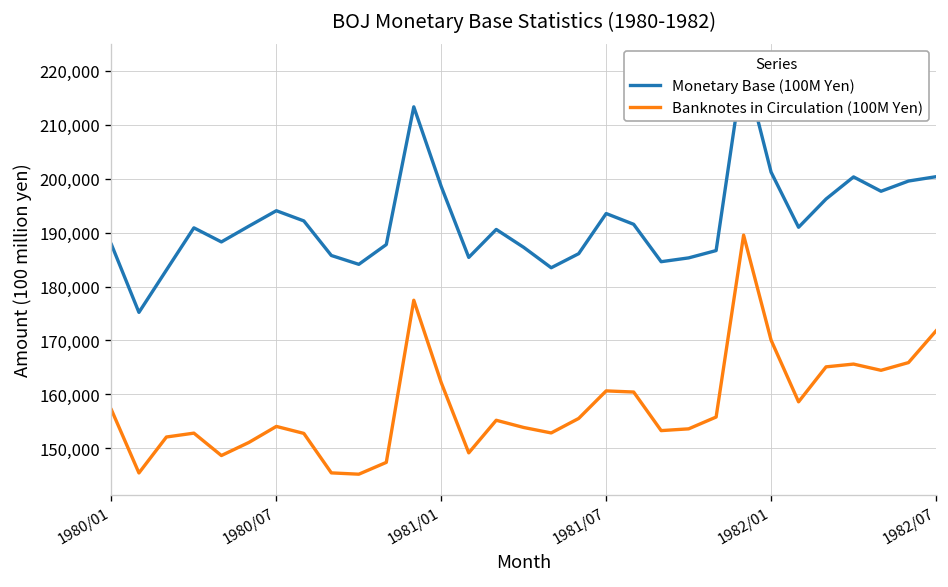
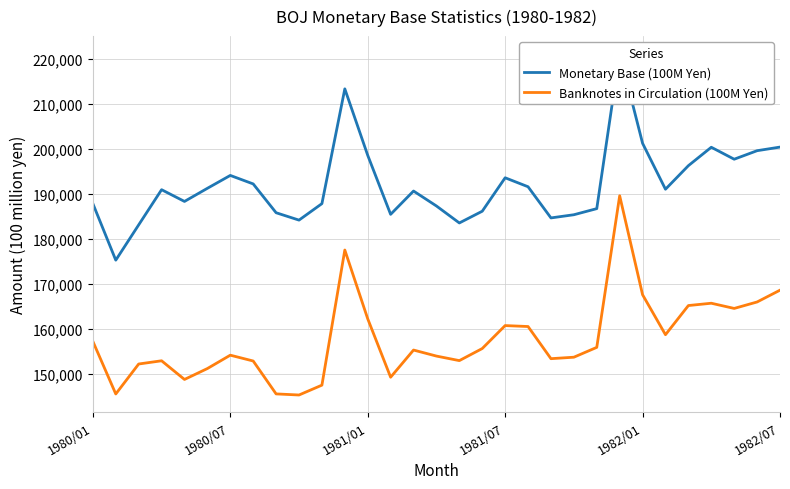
Banknotes in Circulation (100M Yen), 1982/01: 170,000 -> 168,000
Banknotes in Circulation (100M Yen), 1982/07: 172,000 -> 169,000
